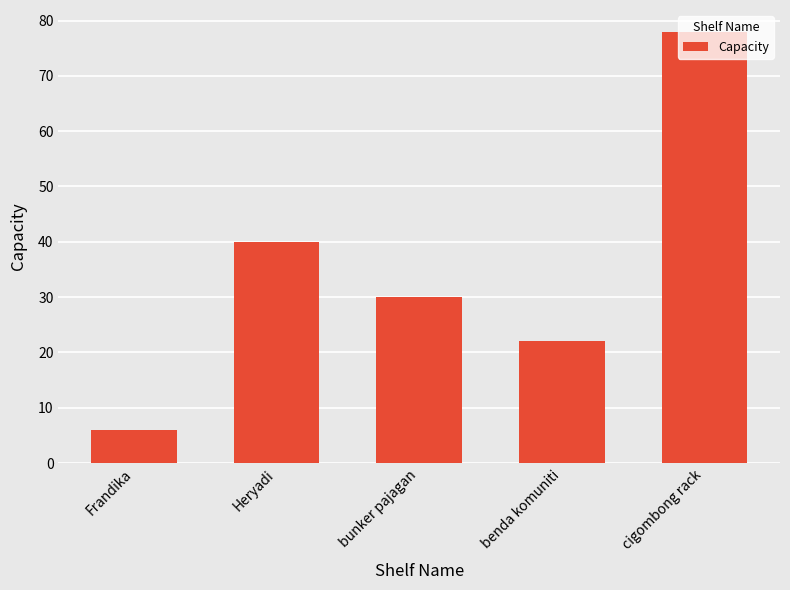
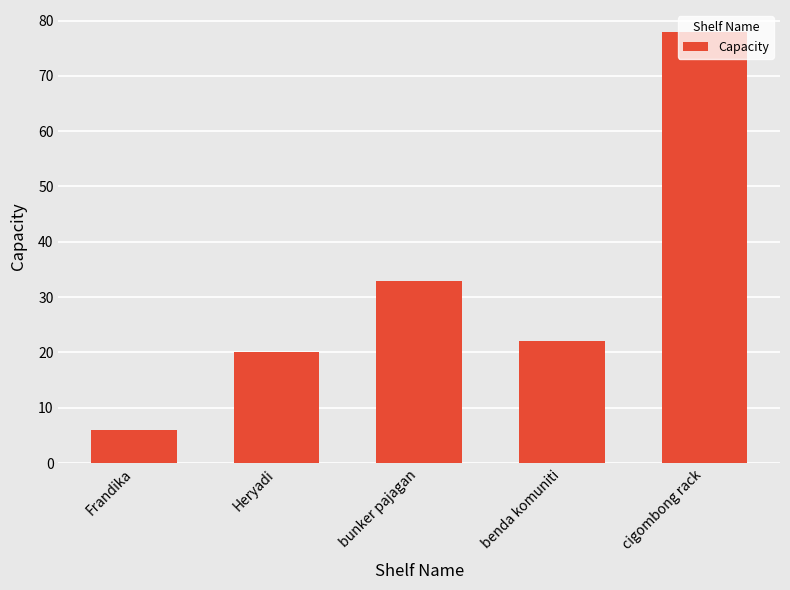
Heryadi: 40 -> 20
bunker pajagan: 30 -> 33
